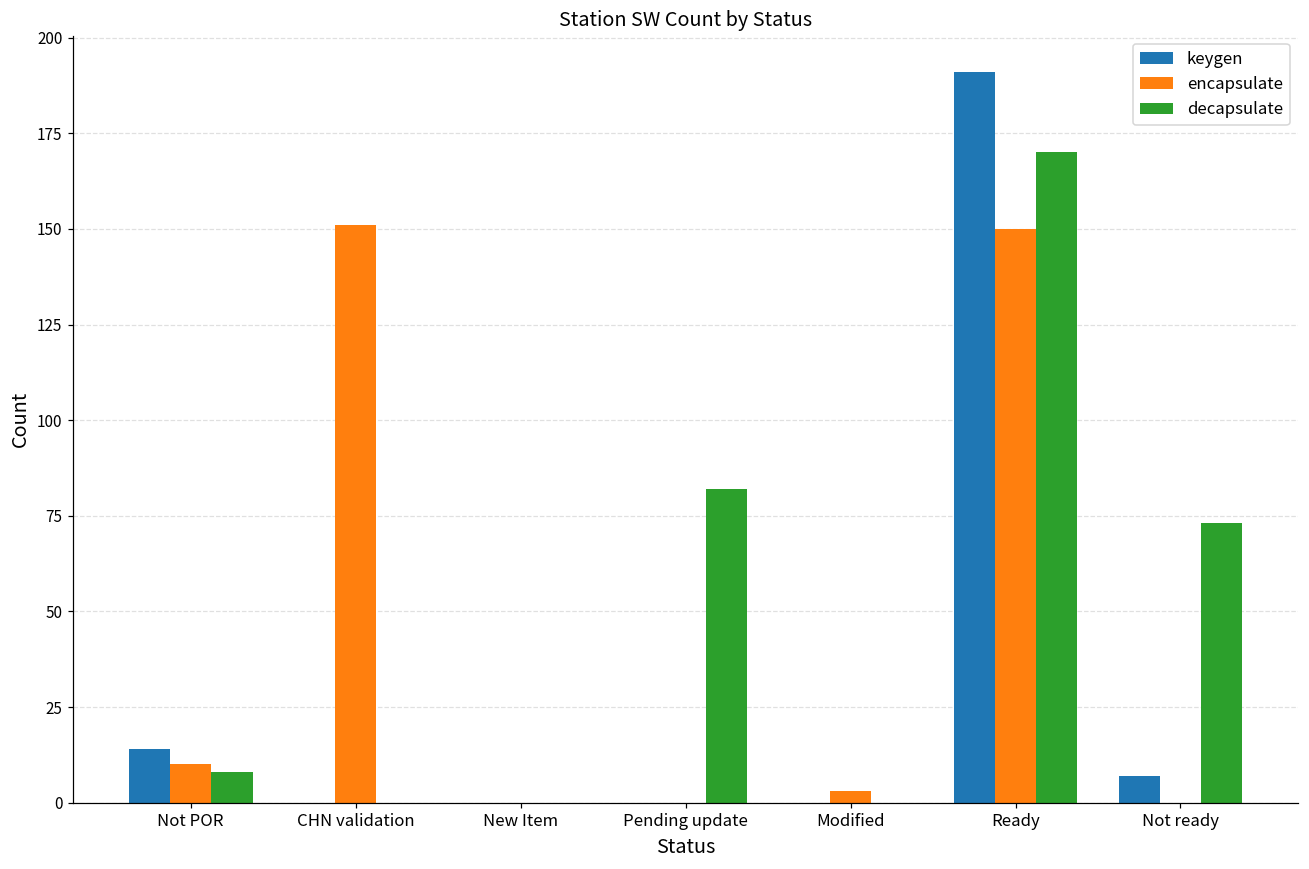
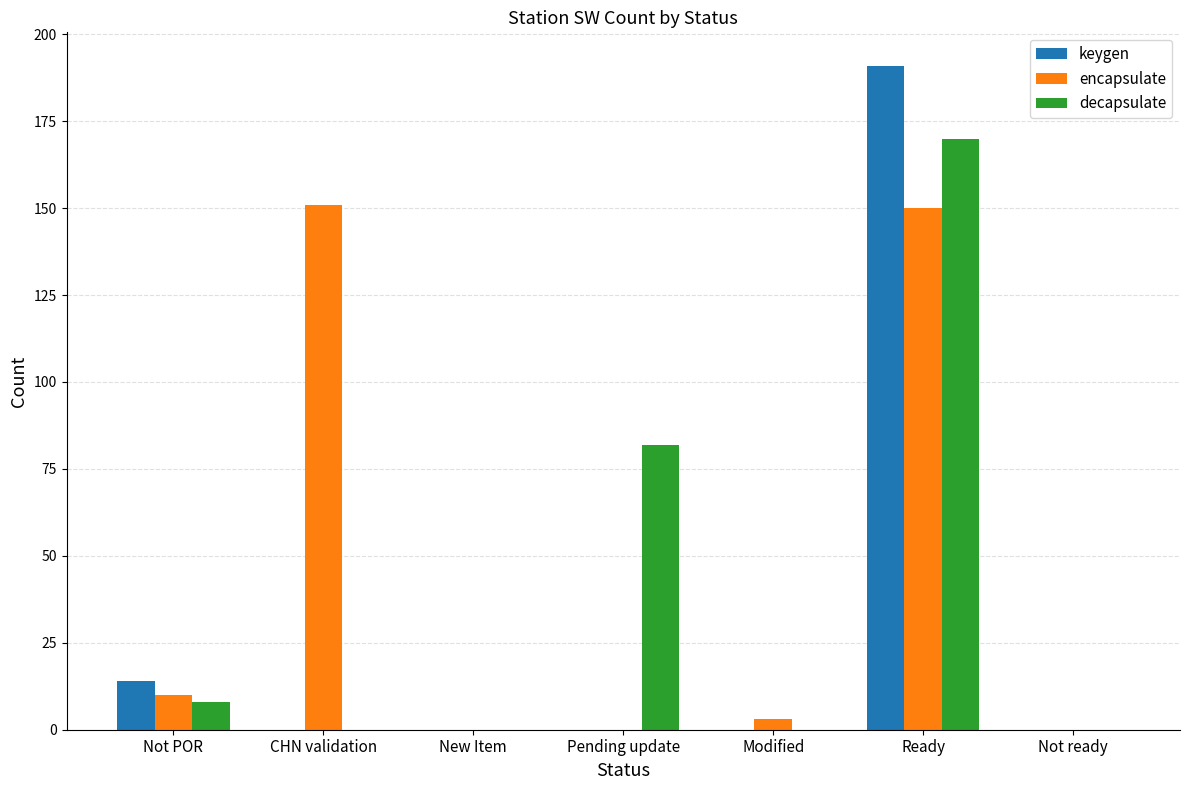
keygen, Not ready: 7 -> 0
decapsulate, Not ready: 73 -> 0
